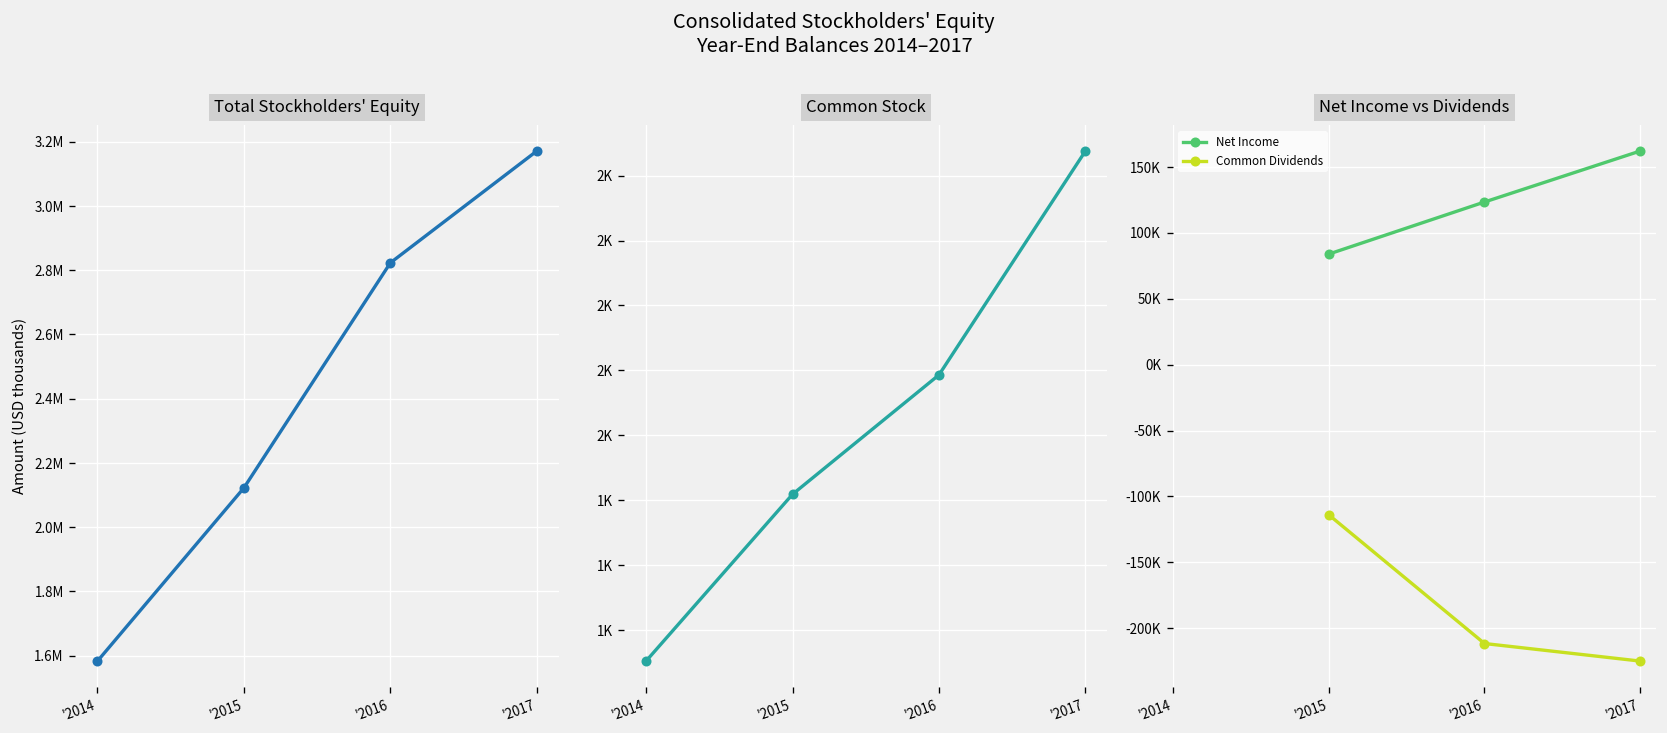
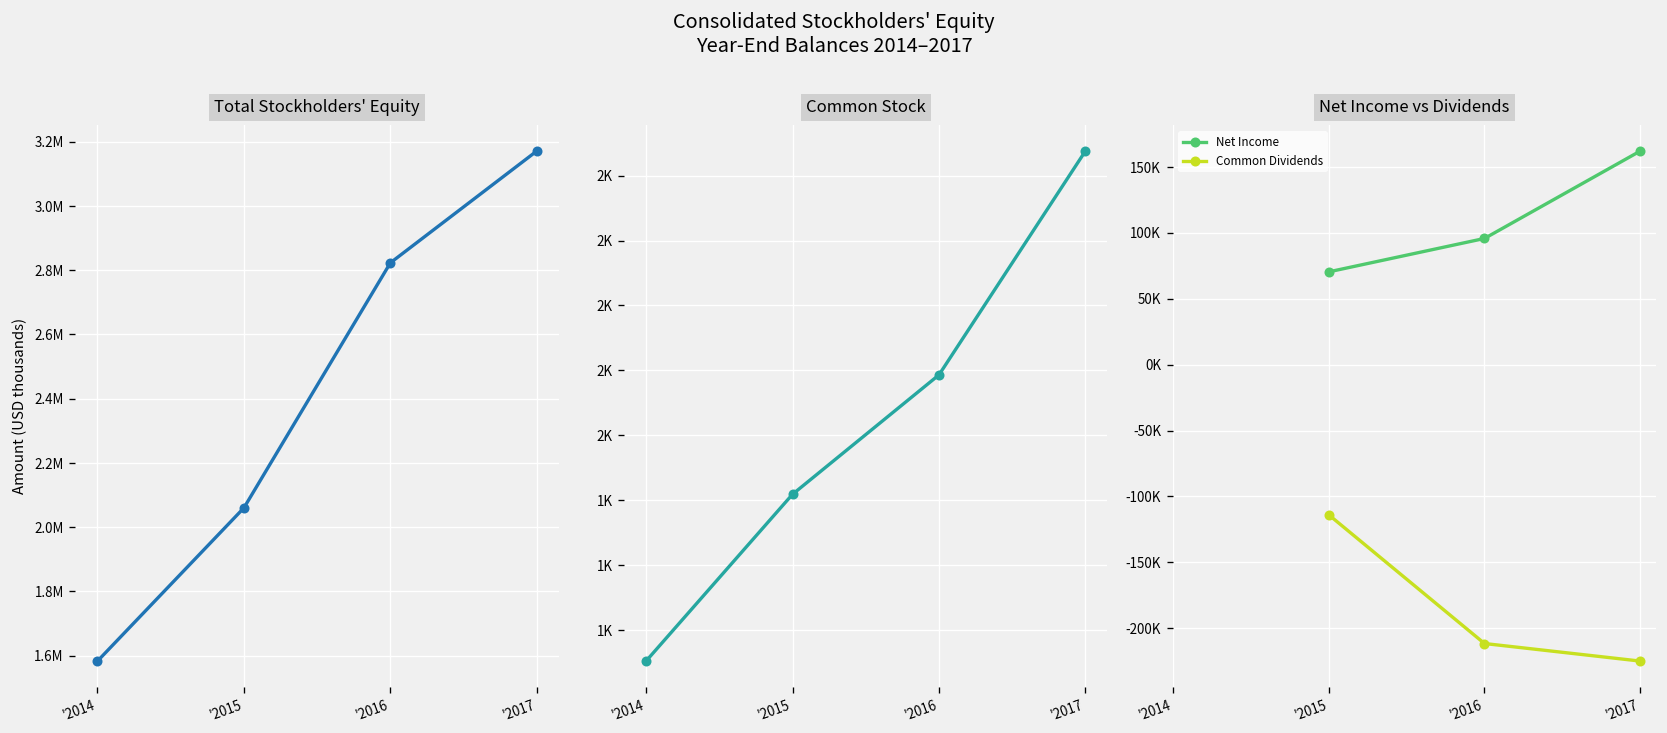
Total Stockholders' Equity, '2015: 2120000 -> 2060000
Net Income vs Dividends, Net Income, '2015: 84000 -> 70000
Net Income vs Dividends, Net Income, '2016: 123000 -> 96000
